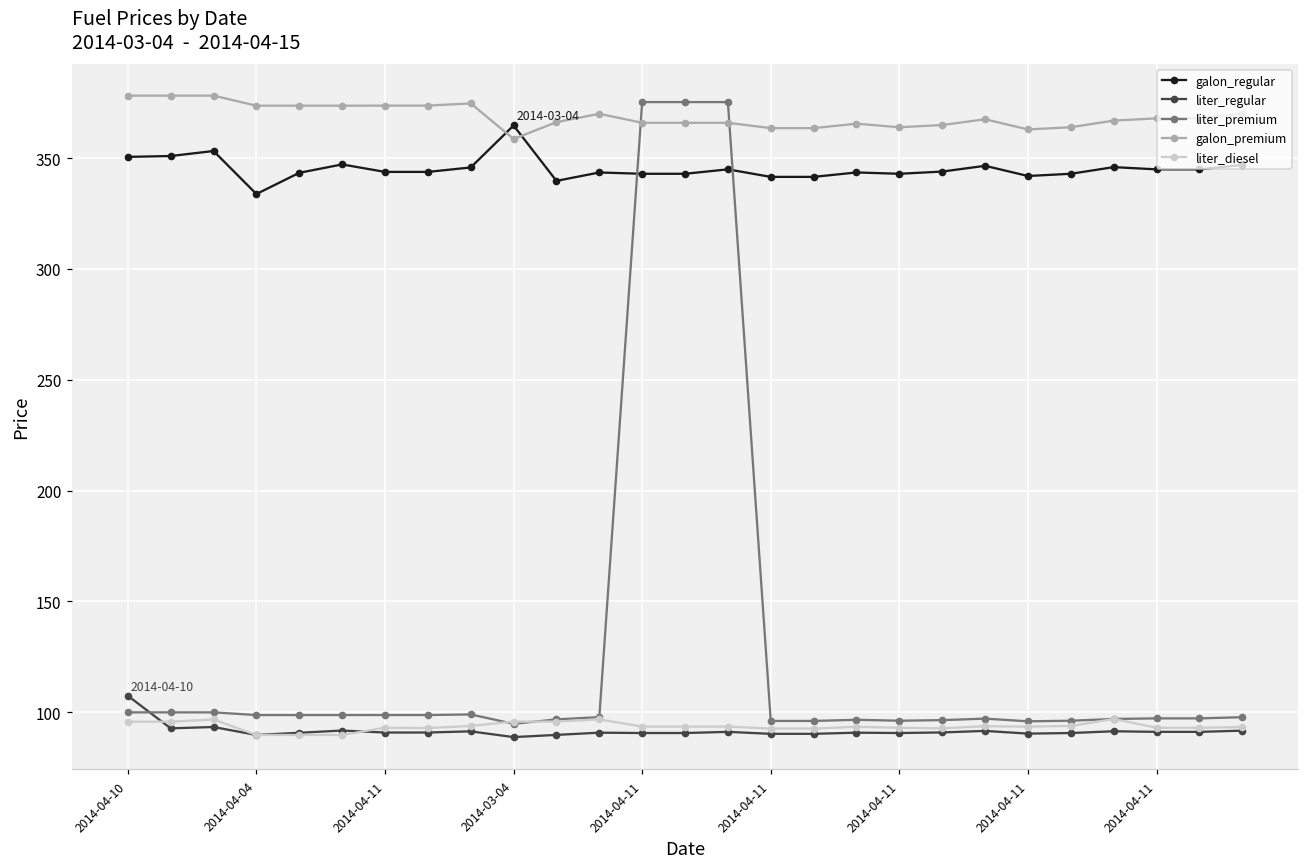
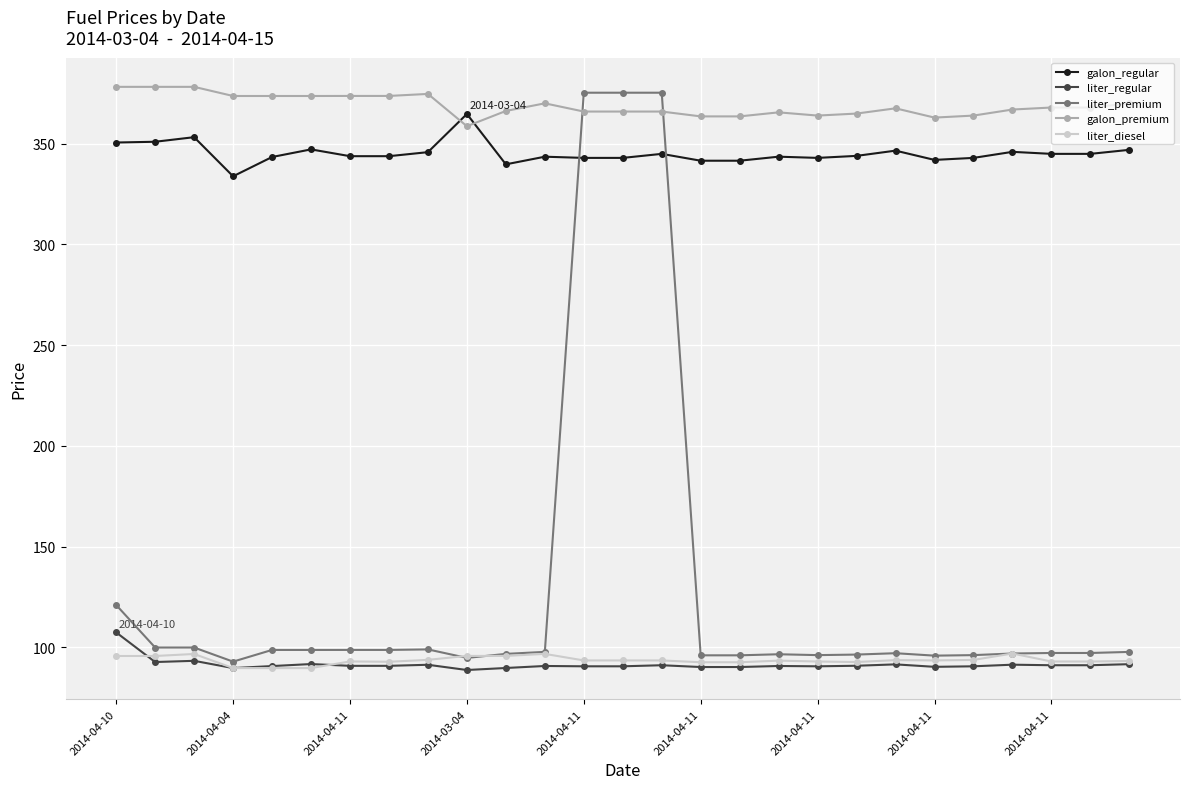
liter_premium, 2014-04-10: 100 -> 121
liter_premium, 2014-04-04: 99 -> 93
